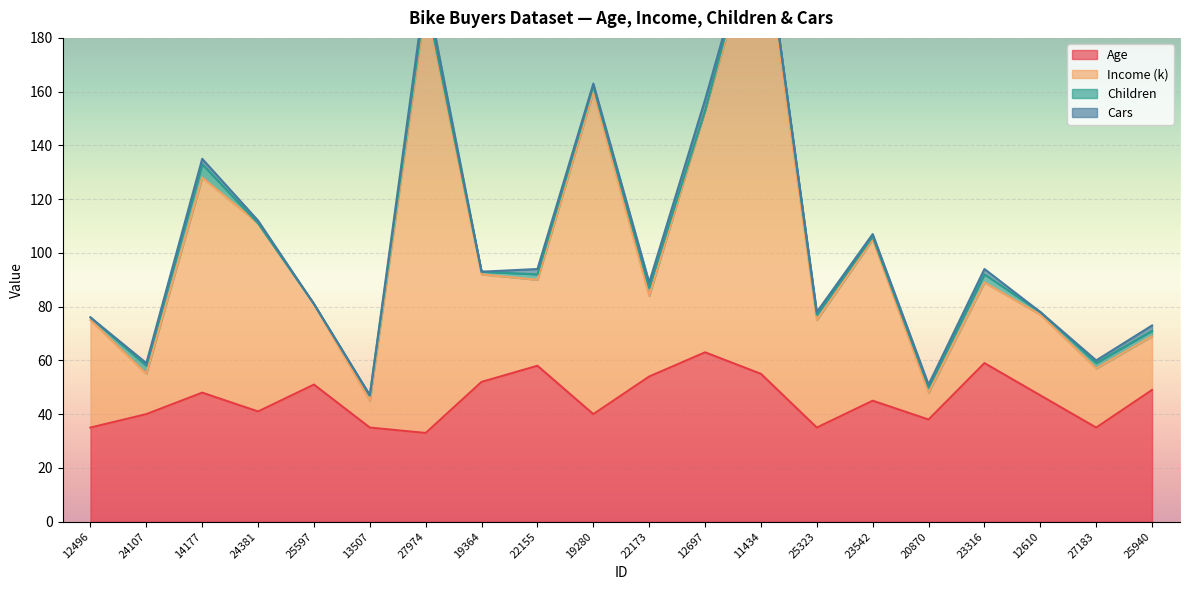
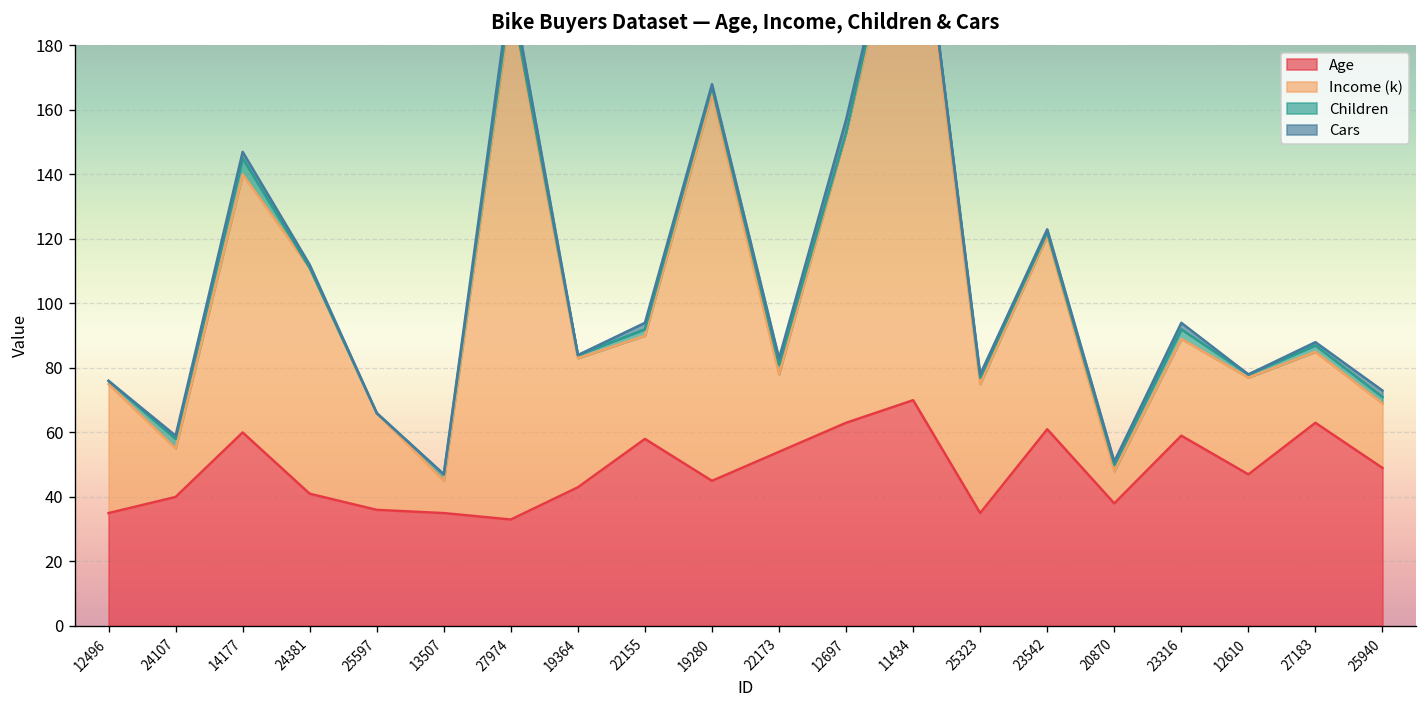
Age, 14177: 48 -> 60
Age, 25597: 51 -> 36
Age, 19364: 52 -> 43
Age, 19280: 40 -> 45
Income (k), 22173: 30 -> 24
Age, 11434: 55 -> 70
Age, 23542: 45 -> 61
Age, 27183: 35 -> 63
